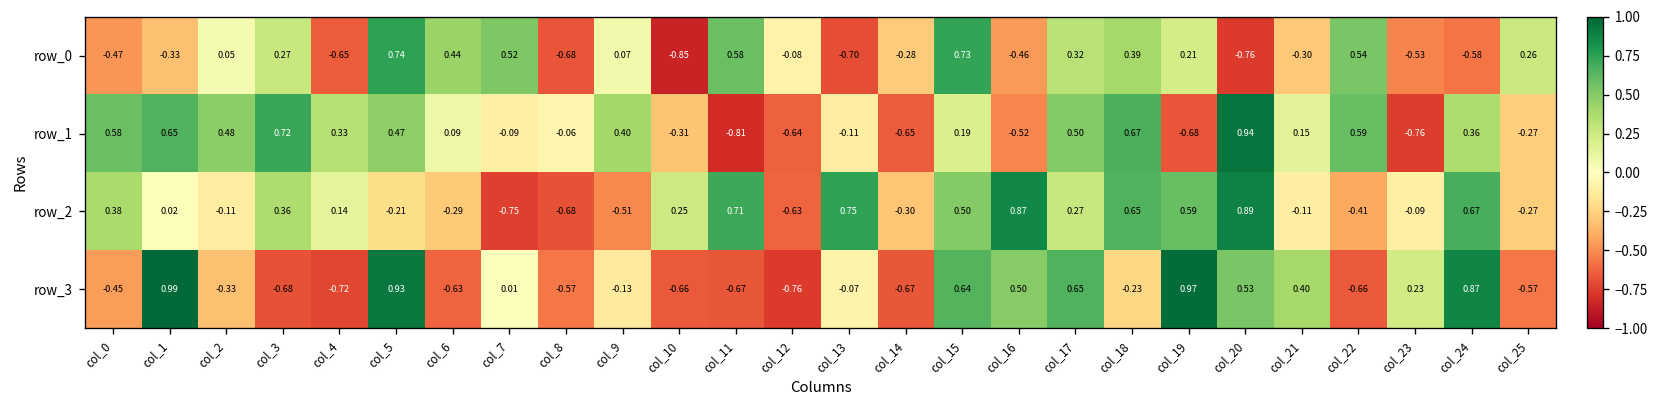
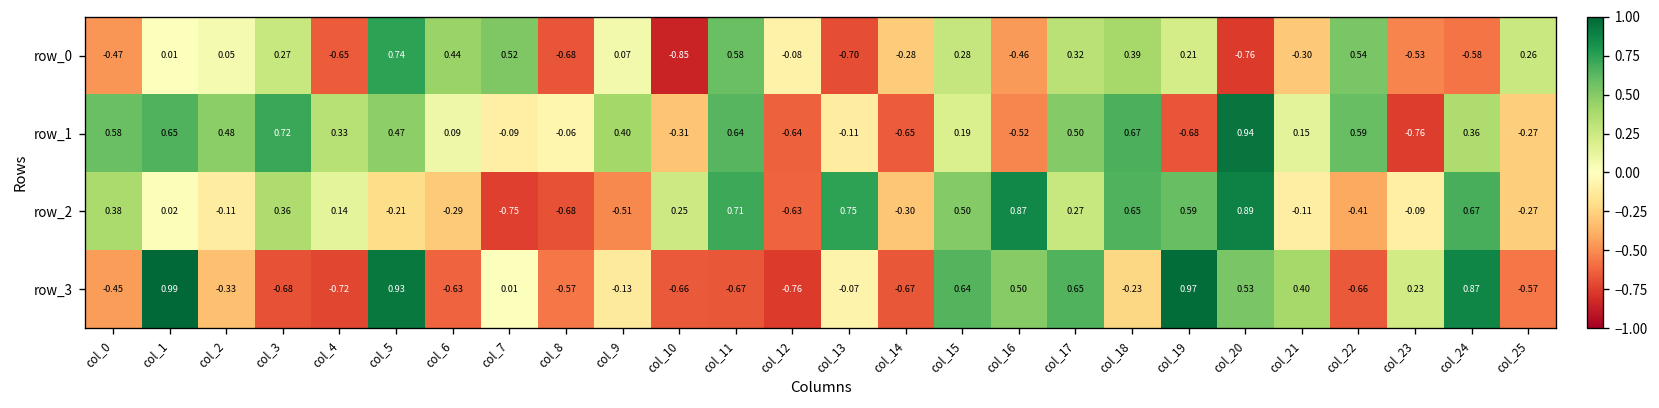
row_0, col_1: -0.33 -> 0.01
row_0, col_15: 0.73 -> 0.28
row_1, col_11: -0.81 -> 0.64
